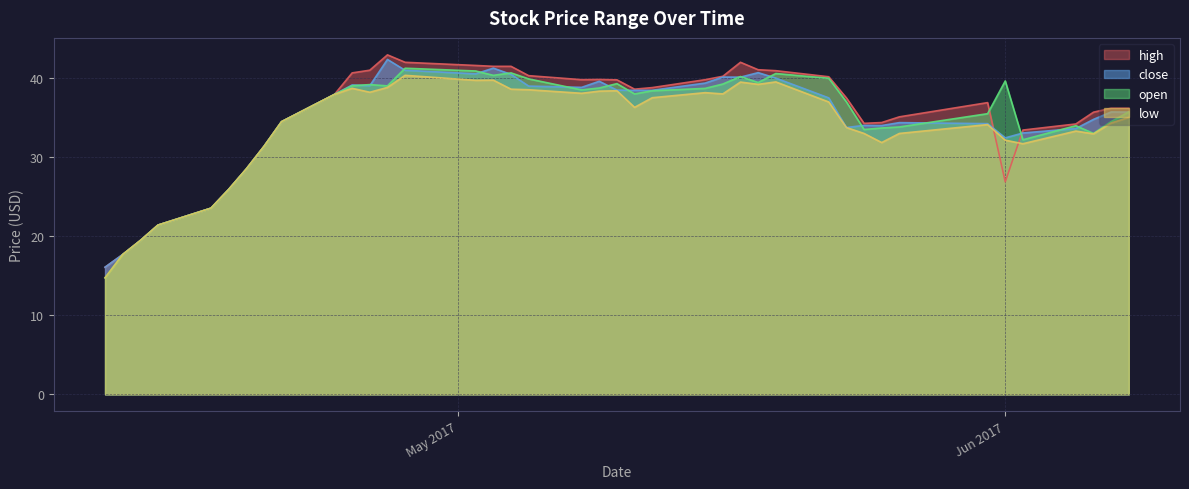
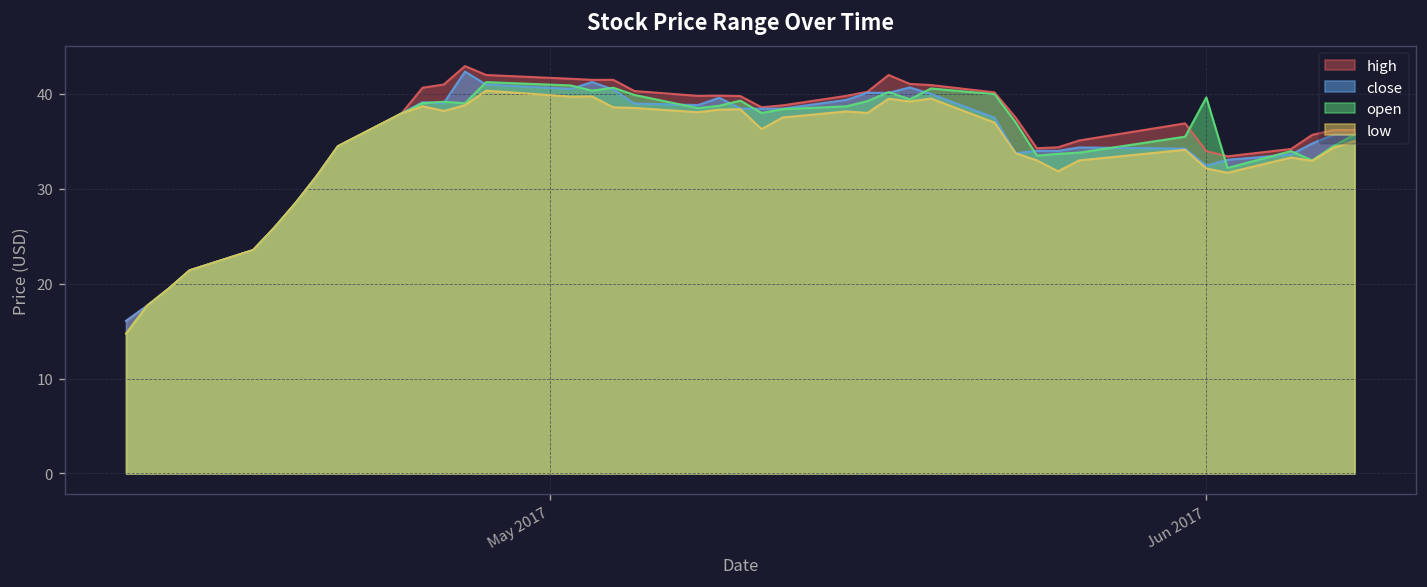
high, Jun 2017: 27 -> 34
